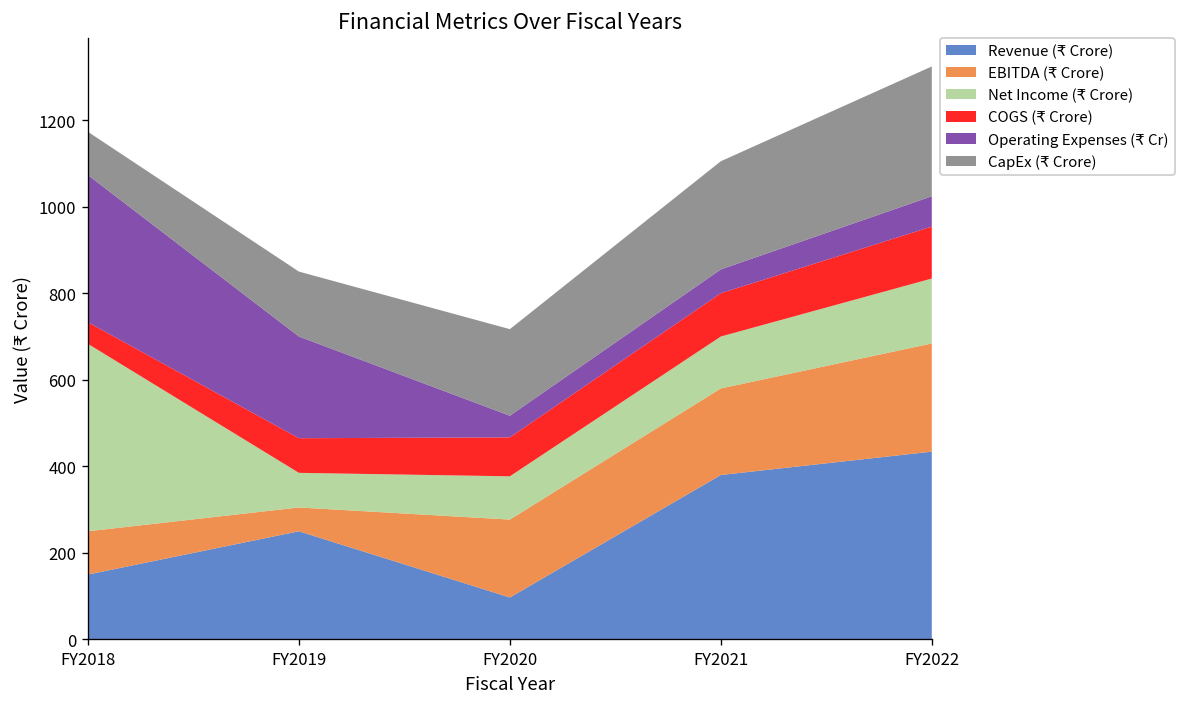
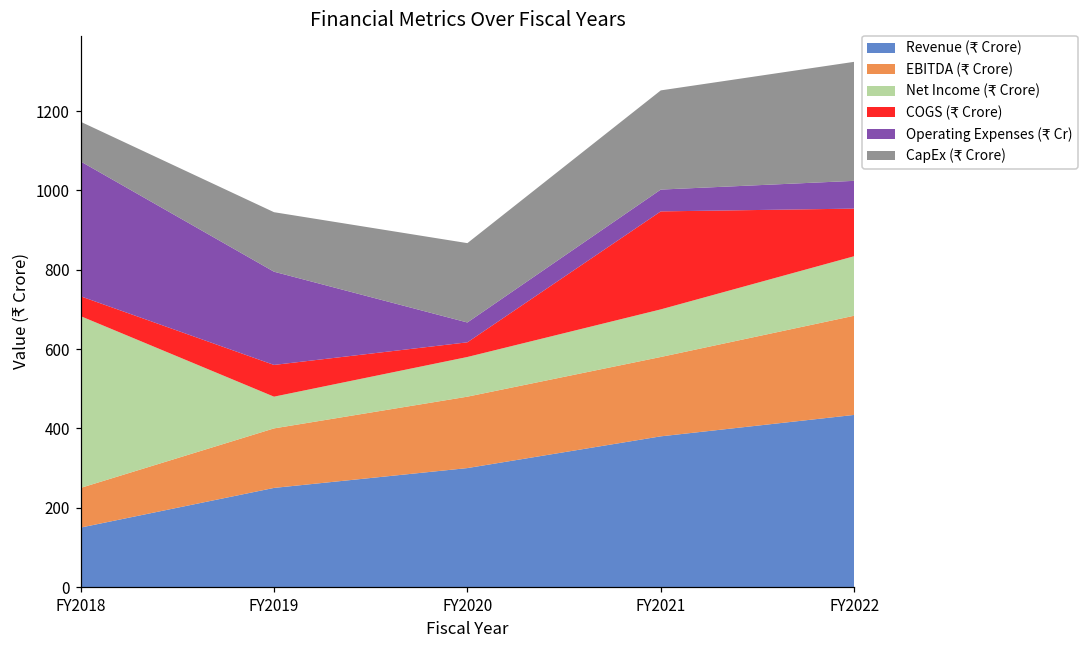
EBITDA (₹ Crore), FY2019: 60 -> 150
Revenue (₹ Crore), FY2020: 100 -> 300
COGS (₹ Crore), FY2020: 90 -> 40
COGS (₹ Crore), FY2021: 100 -> 250
